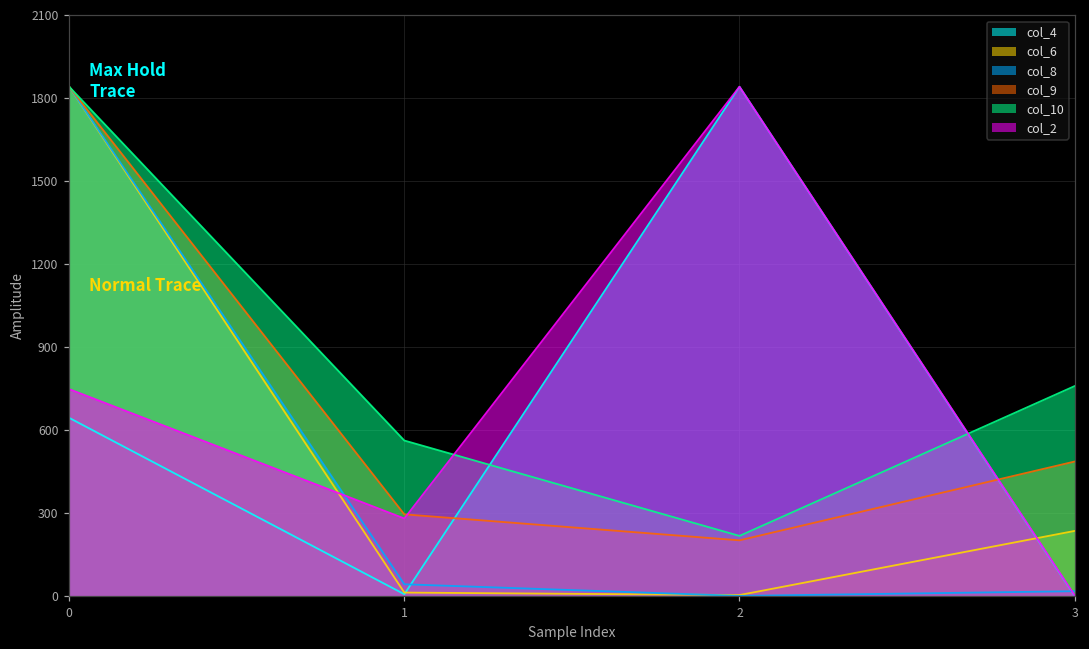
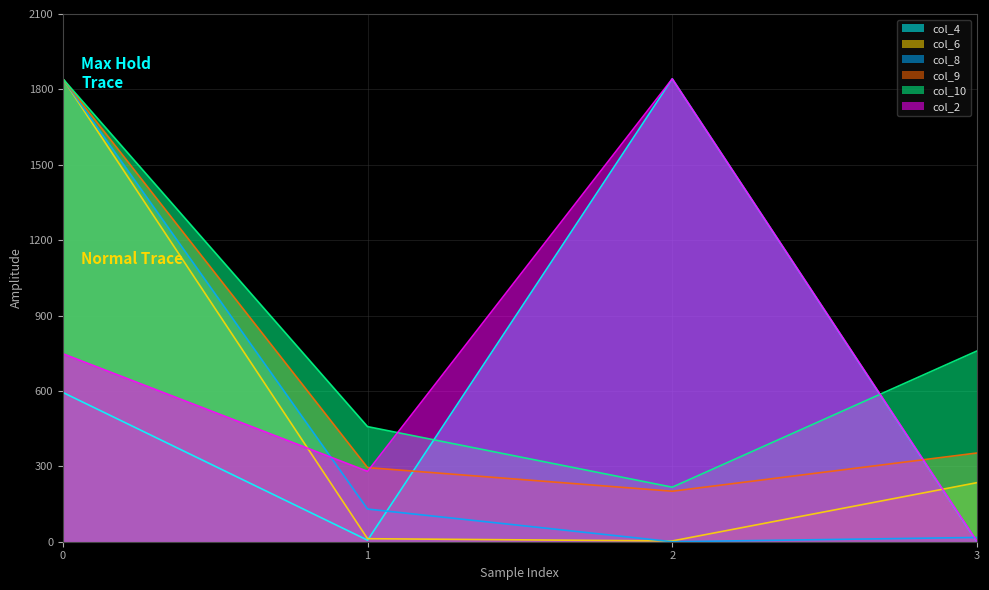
col_4, 0: 640 -> 590
col_8, 1: 40 -> 130
col_10, 1: 560 -> 460
col_9, 3: 490 -> 350
